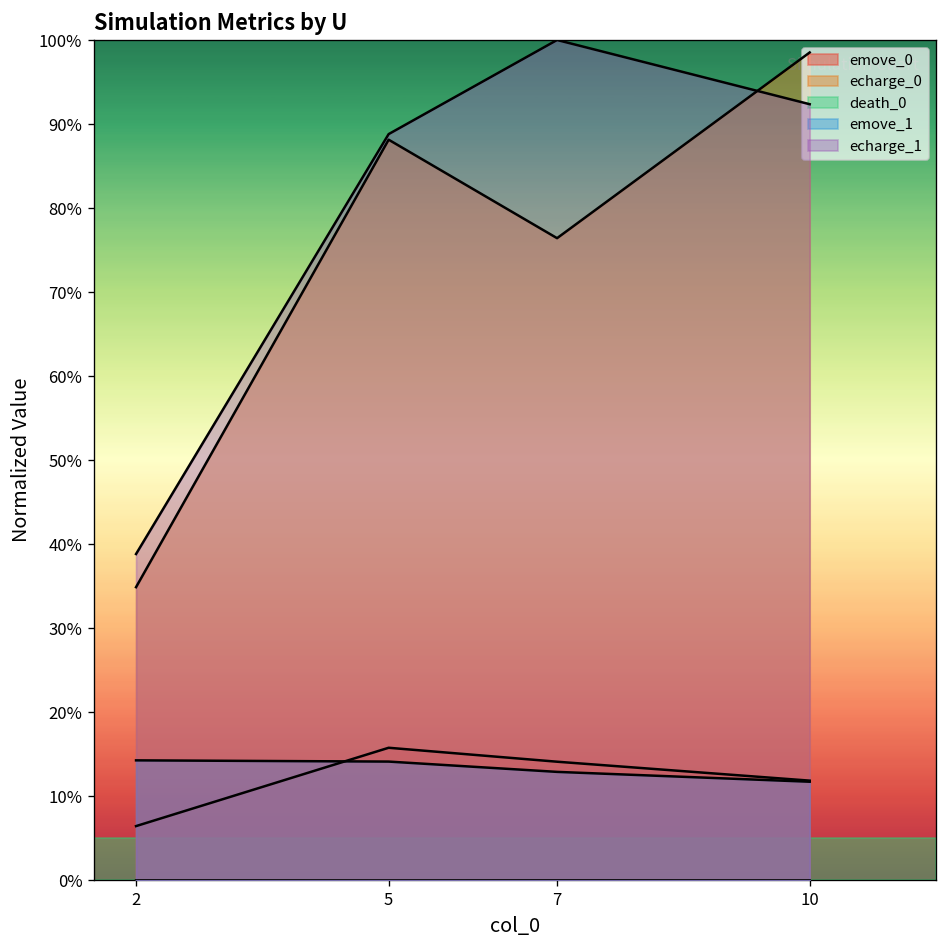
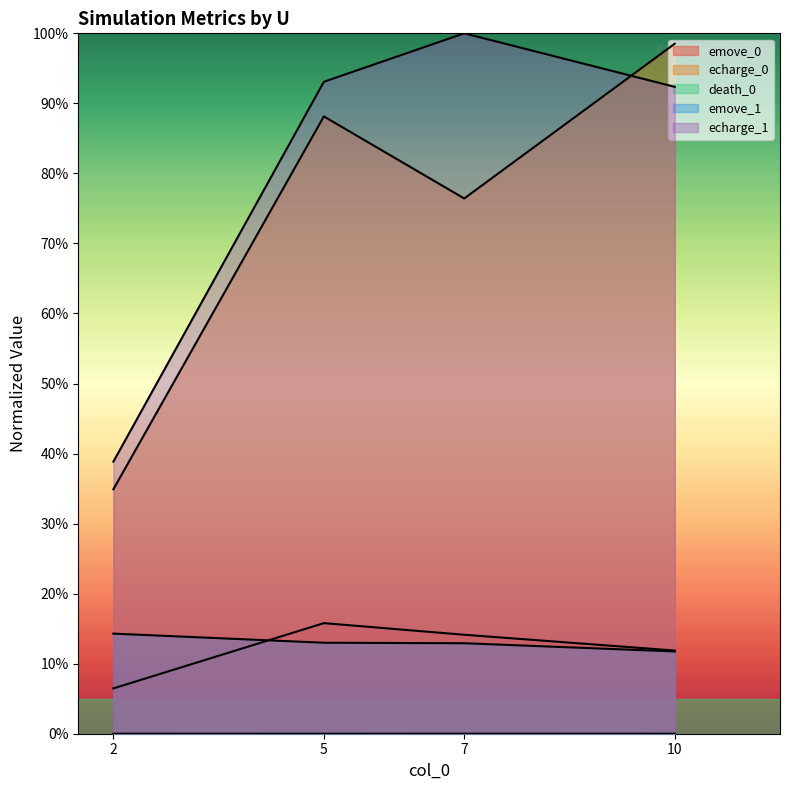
emove_1, 5: 14% -> 13%
echarge_1, 5: 89% -> 93%
